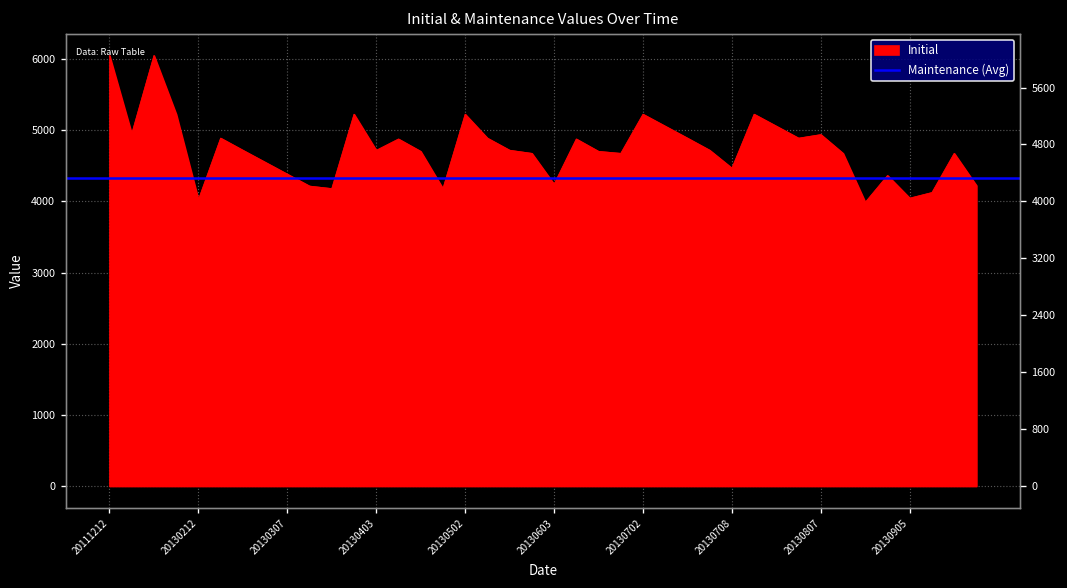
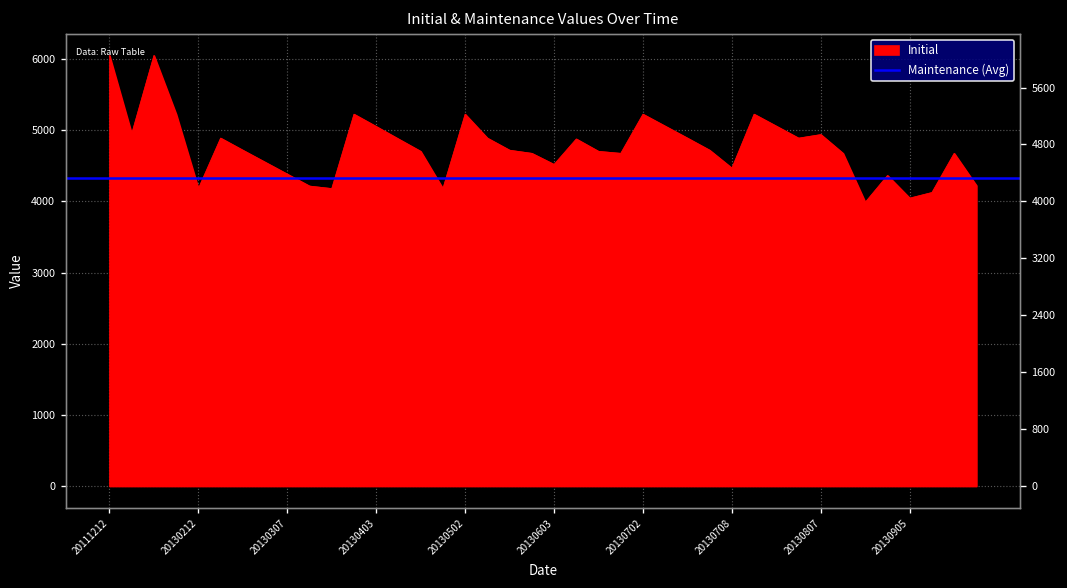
20130212: 4000 -> 4200
20130403: 4700 -> 5100
20130603: 4200 -> 4500
